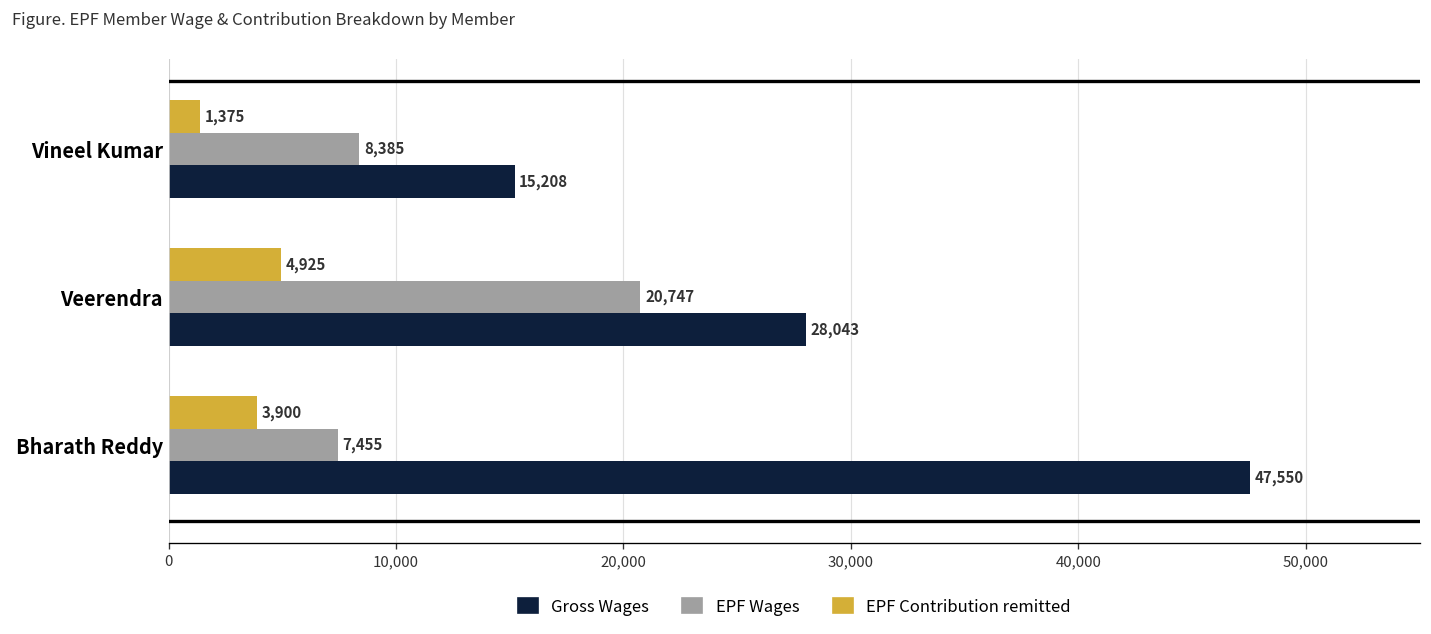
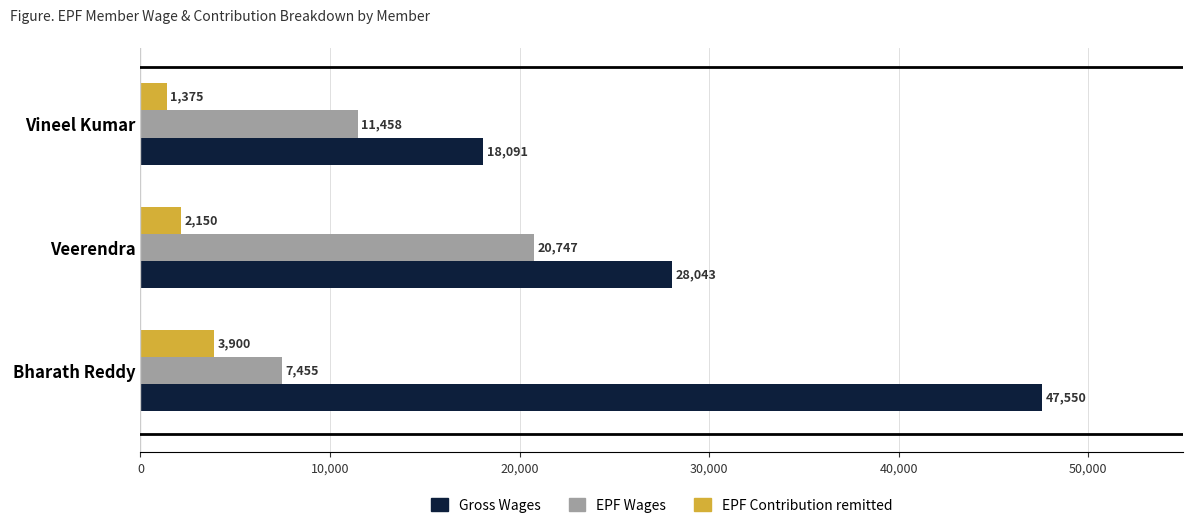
EPF Wages, Vineel Kumar: 8,385 -> 11,458
Gross Wages, Vineel Kumar: 15,208 -> 18,091
EPF Contribution remitted, Veerendra: 4,925 -> 2,150
